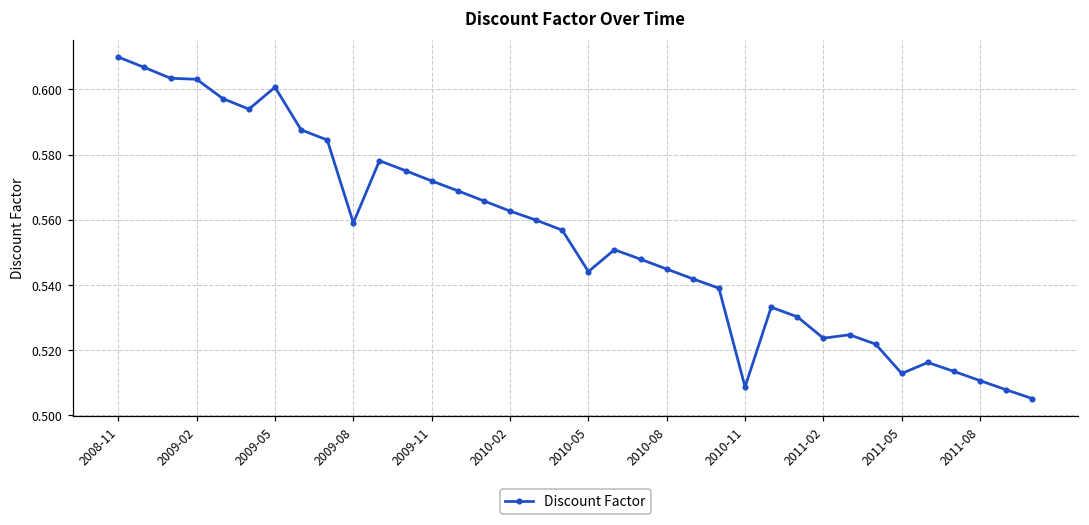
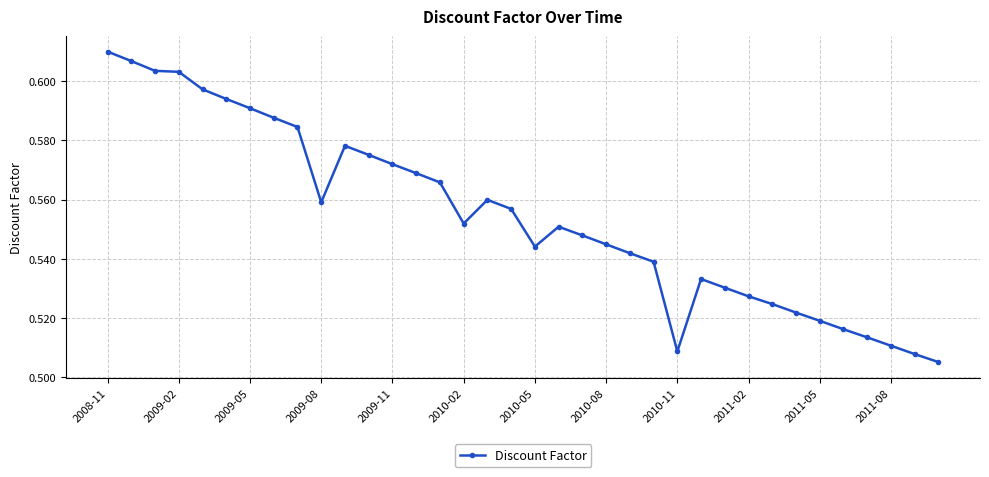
2009-05: 0.601 -> 0.591
2010-02: 0.563 -> 0.552
2011-02: 0.524 -> 0.527
2011-05: 0.513 -> 0.519
